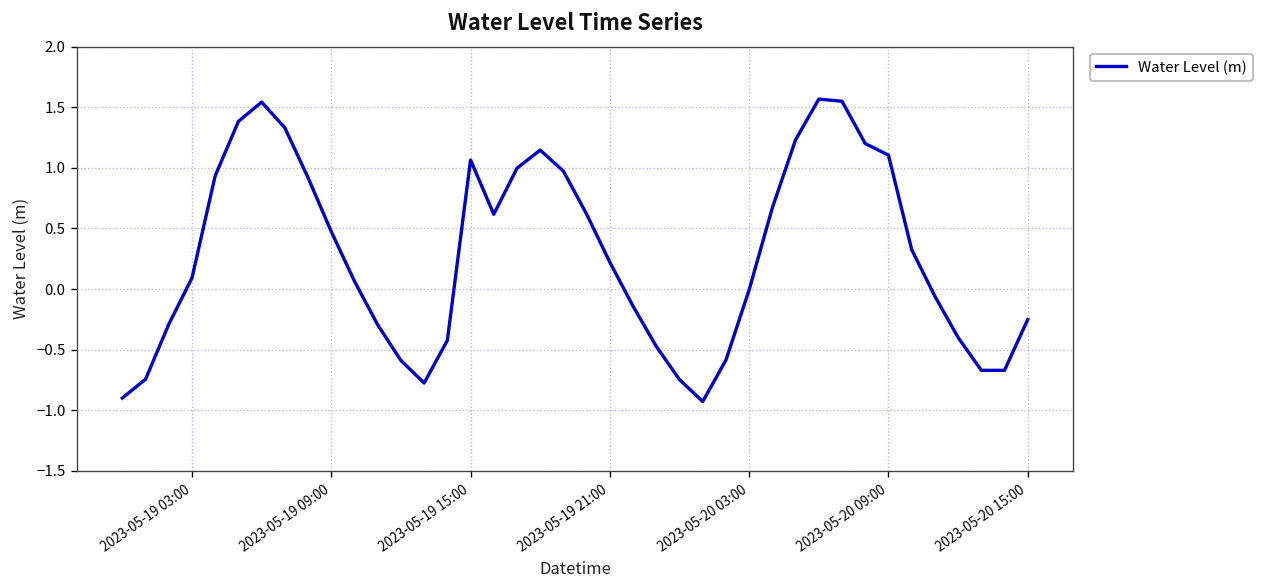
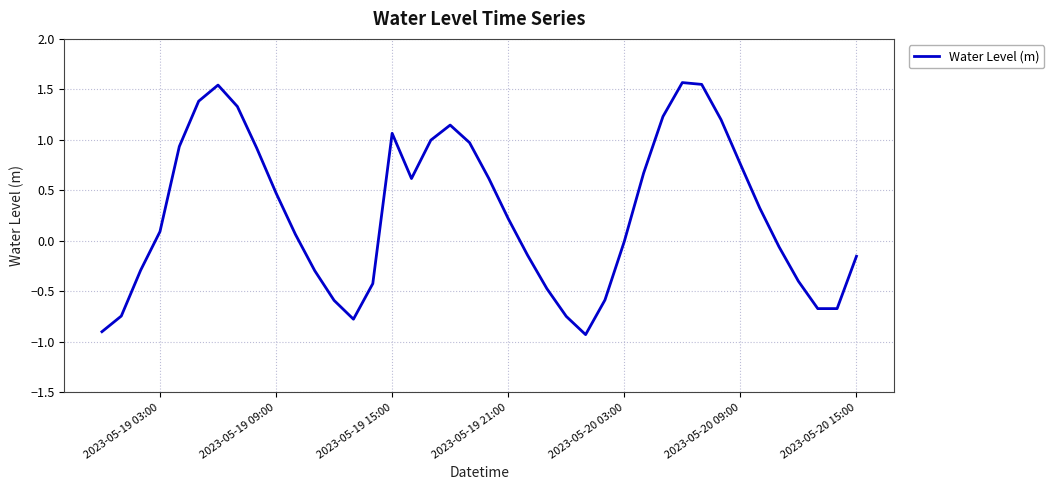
2023-05-20 09:00: 1.11 -> 0.76
2023-05-20 15:00: -0.25 -> -0.15
